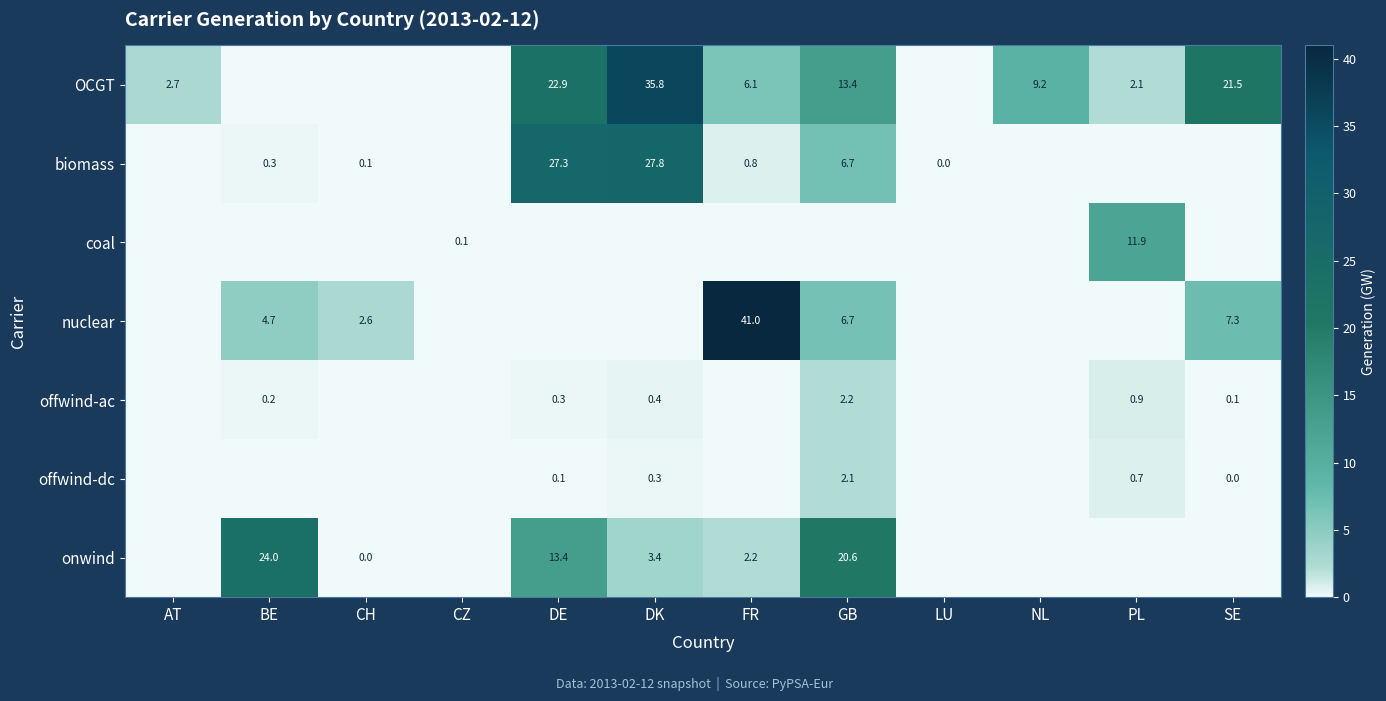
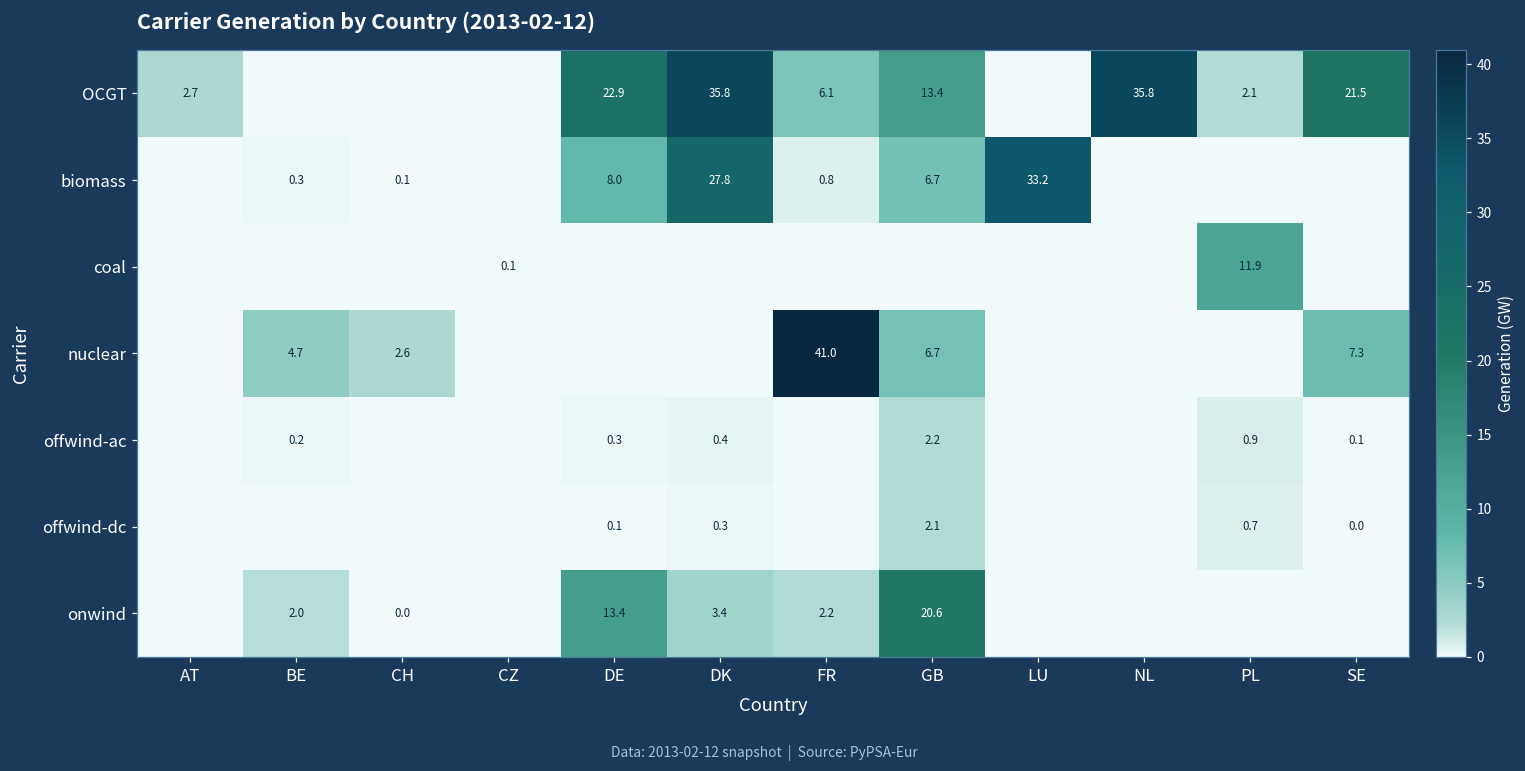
OCGT, NL: 9.2 -> 35.8
biomass, DE: 27.3 -> 8.0
biomass, LU: 0.0 -> 33.2
onwind, BE: 24.0 -> 2.0
